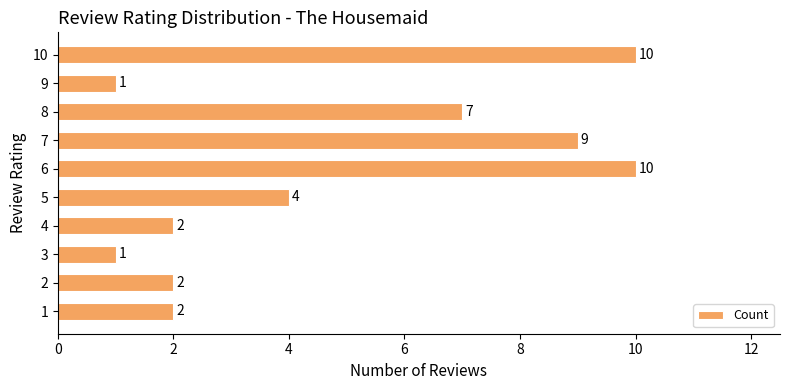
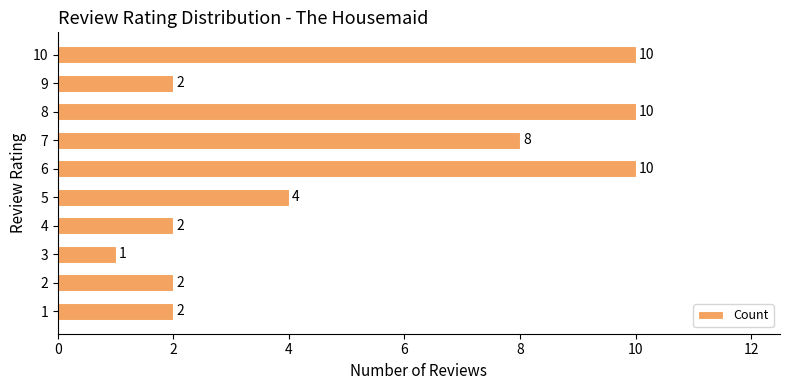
9: 1 -> 2
8: 7 -> 10
7: 9 -> 8
